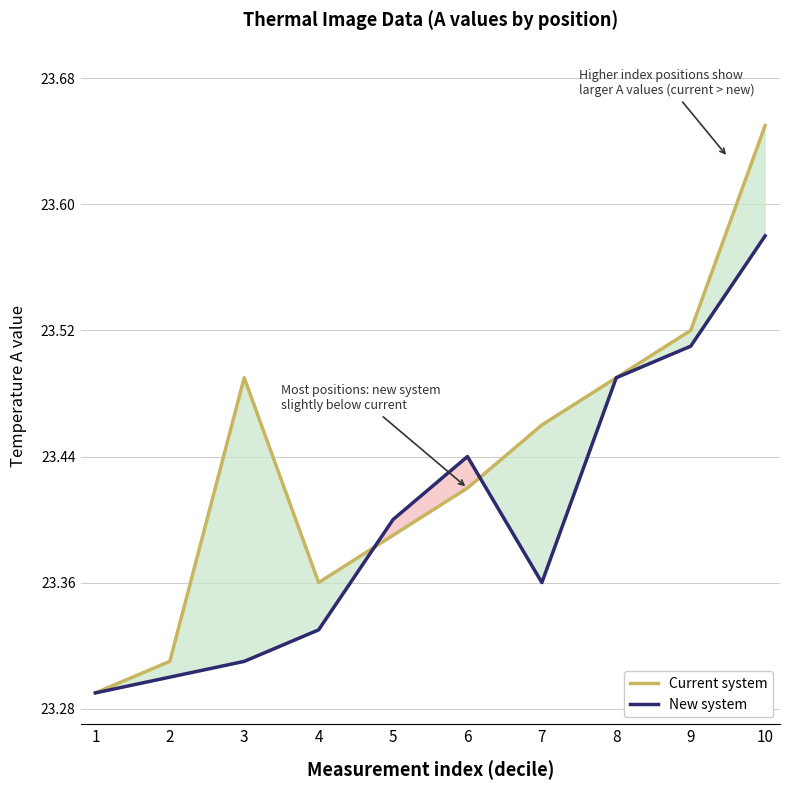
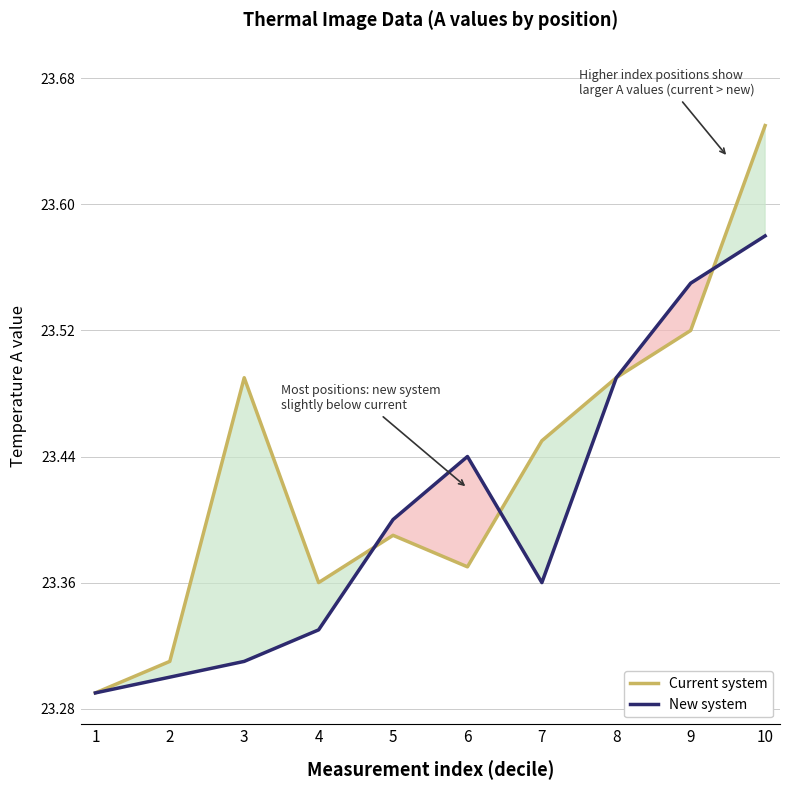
Current system, 6: 23.42 -> 23.37
Current system, 7: 23.46 -> 23.45
New system, 9: 23.51 -> 23.55
